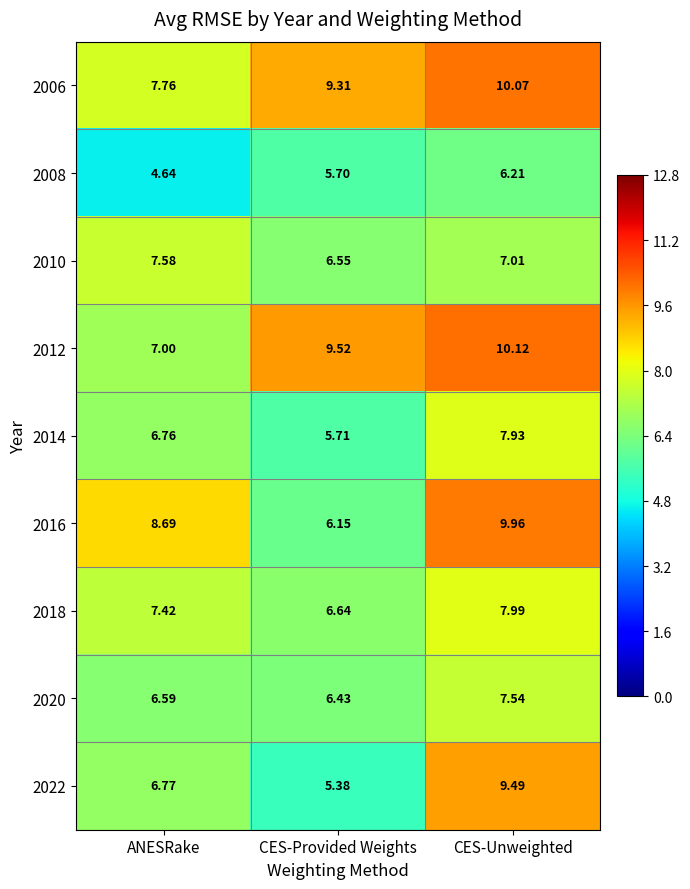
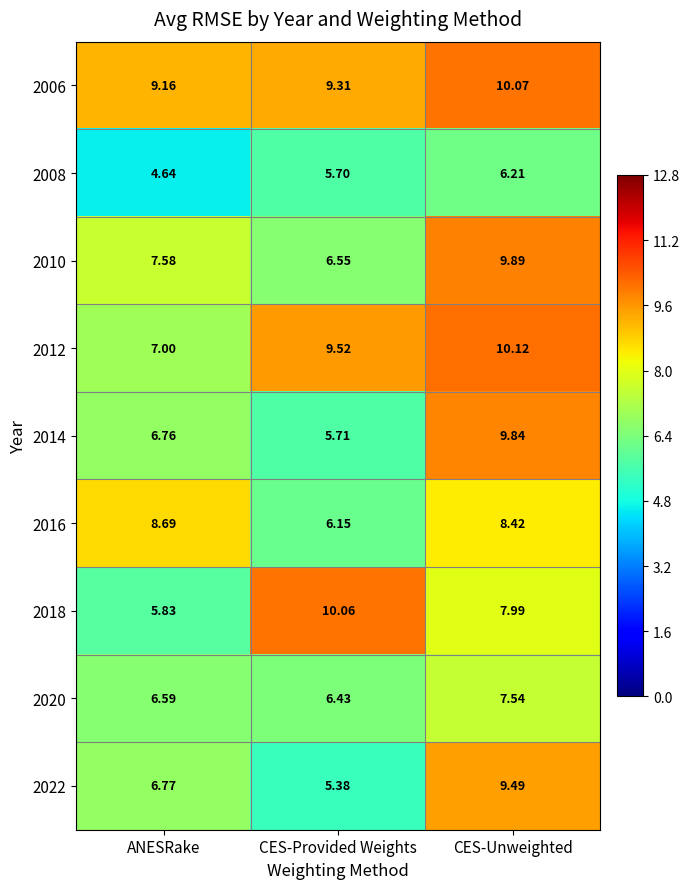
2006, ANESRake: 7.76 -> 9.16
2010, CES-Unweighted: 7.01 -> 9.89
2014, CES-Unweighted: 7.93 -> 9.84
2016, CES-Unweighted: 9.96 -> 8.42
2018, ANESRake: 7.42 -> 5.83
2018, CES-Provided Weights: 6.64 -> 10.06
